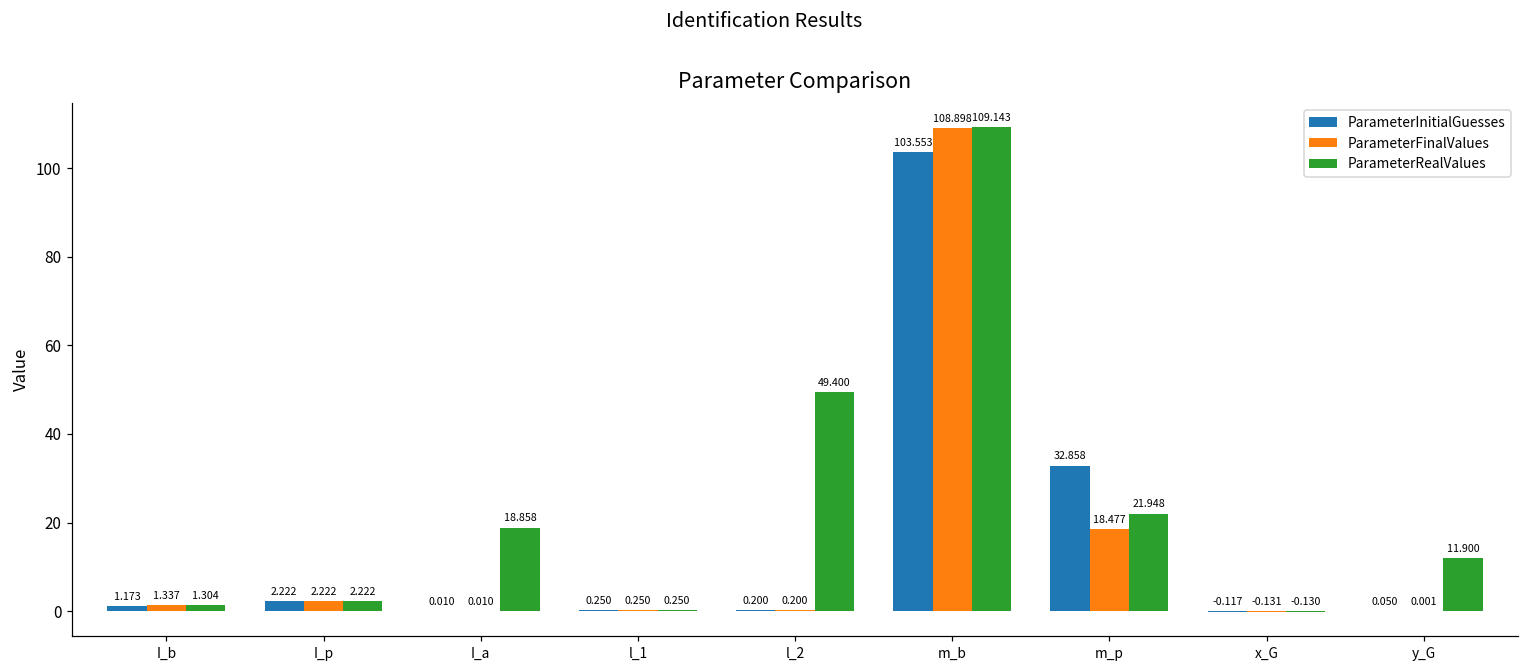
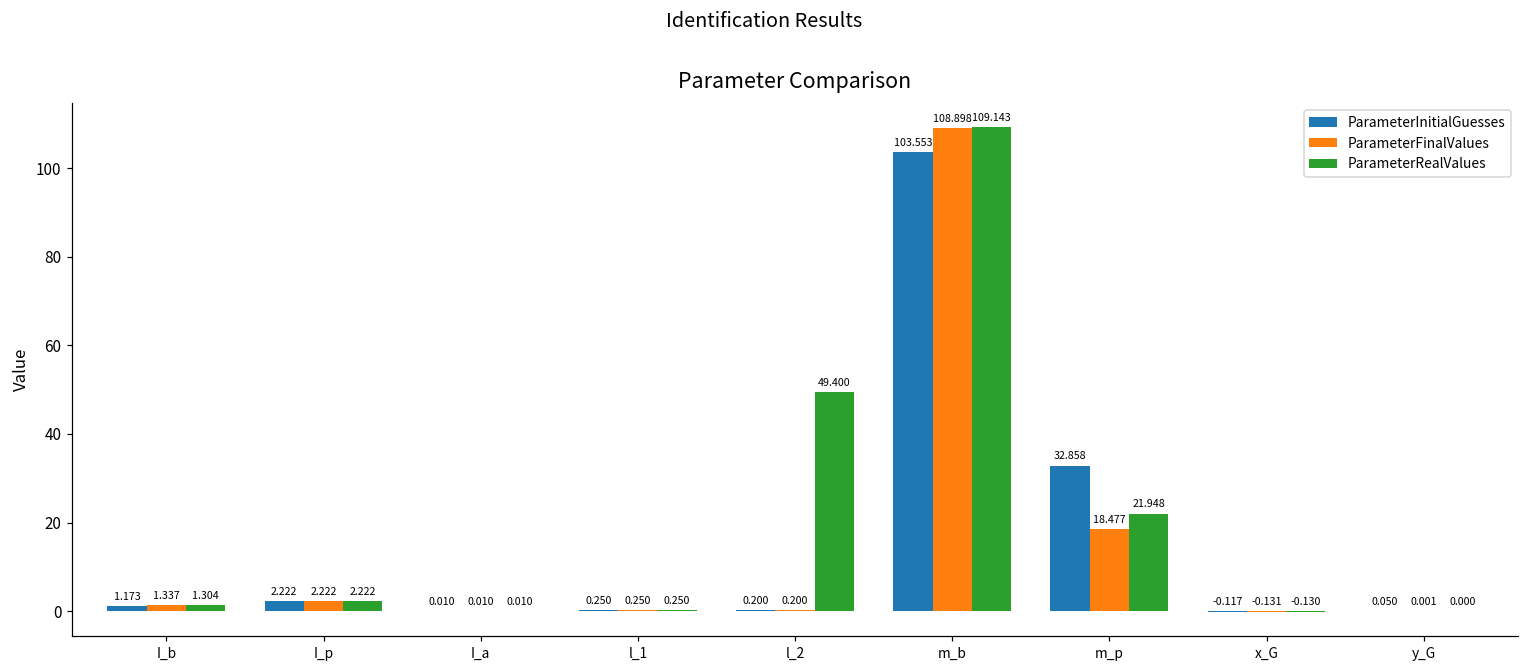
ParameterRealValues, I_a: 18.858 -> 0.010
ParameterRealValues, y_G: 11.900 -> 0.000
